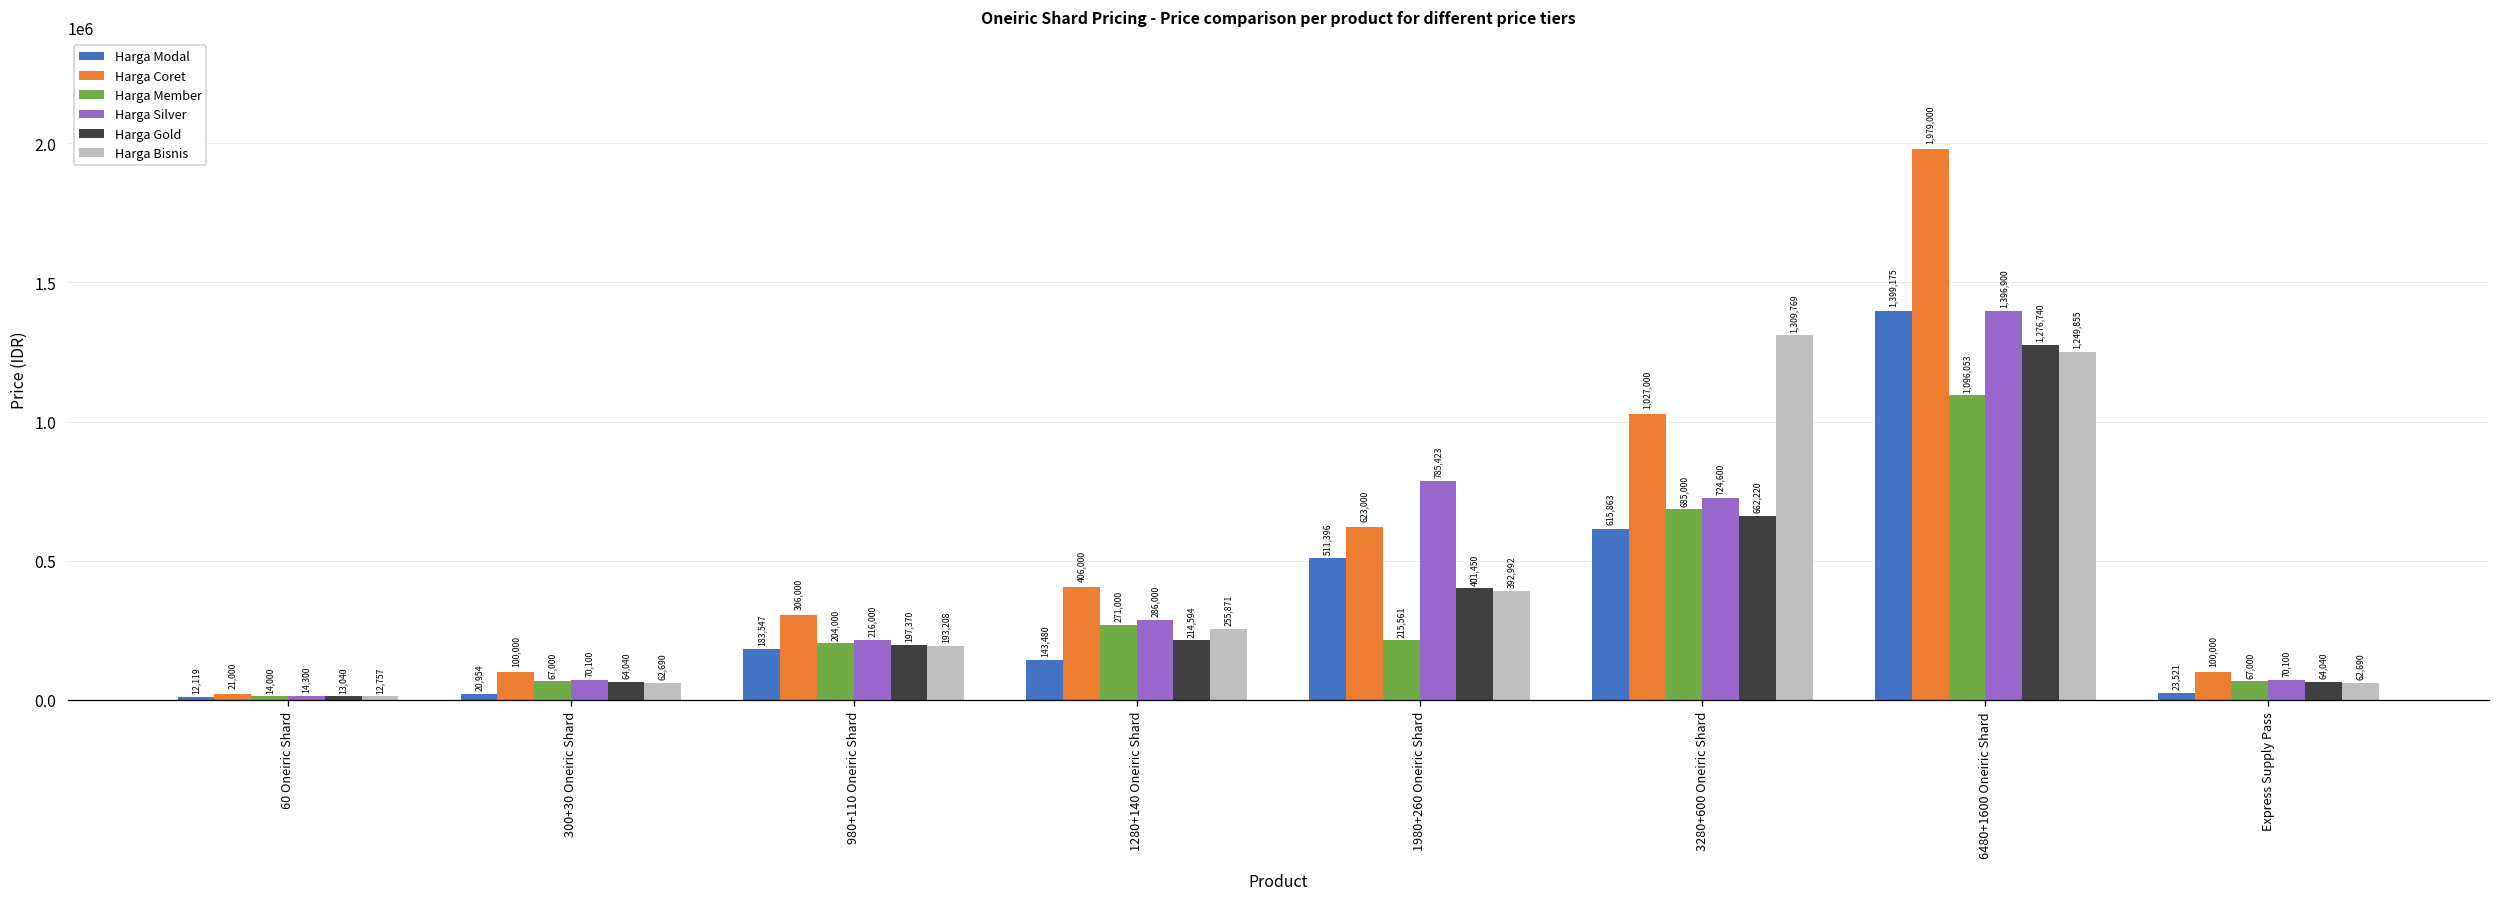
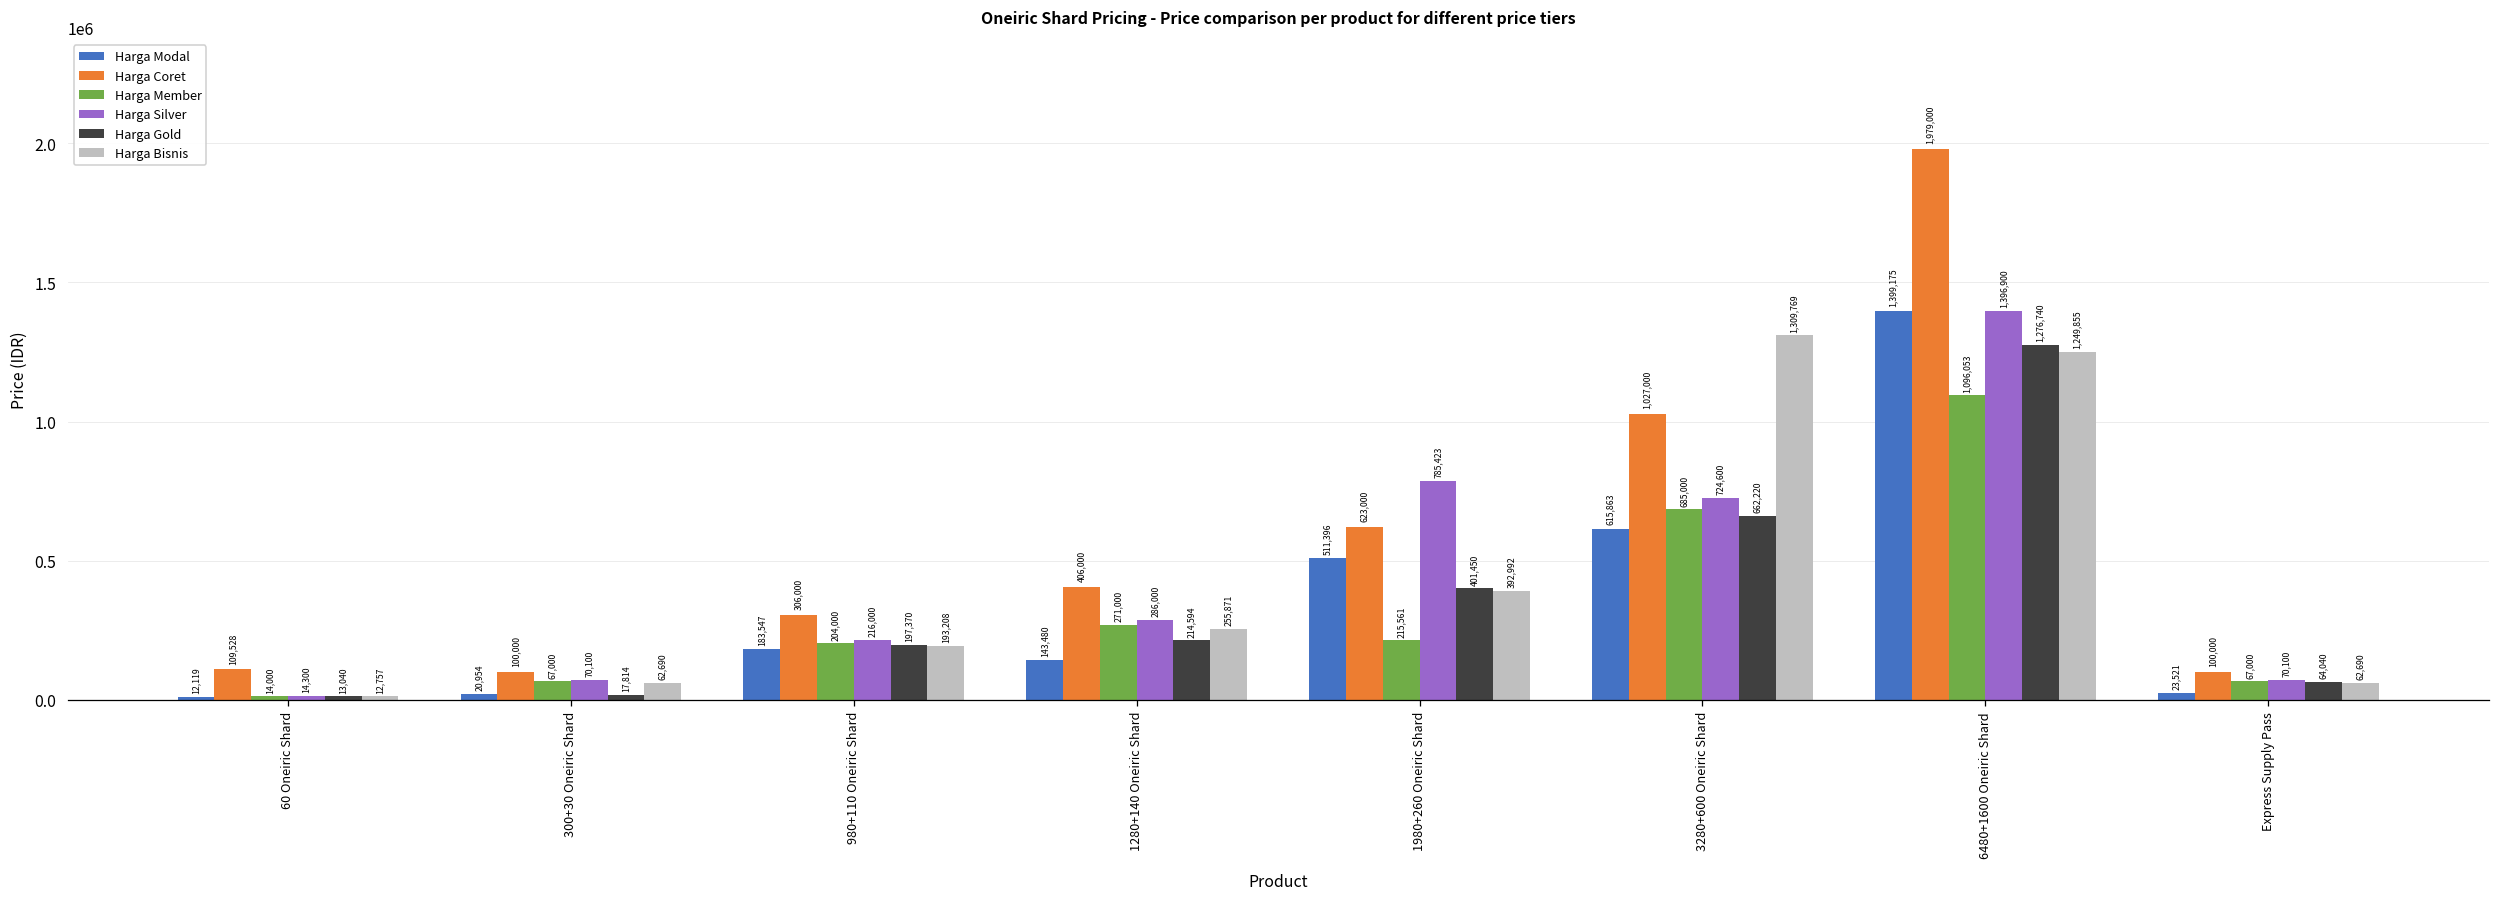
Harga Coret, 60 Oneiric Shard: 21,000 -> 109,528
Harga Gold, 300+30 Oneiric Shard: 64,040 -> 17,814
